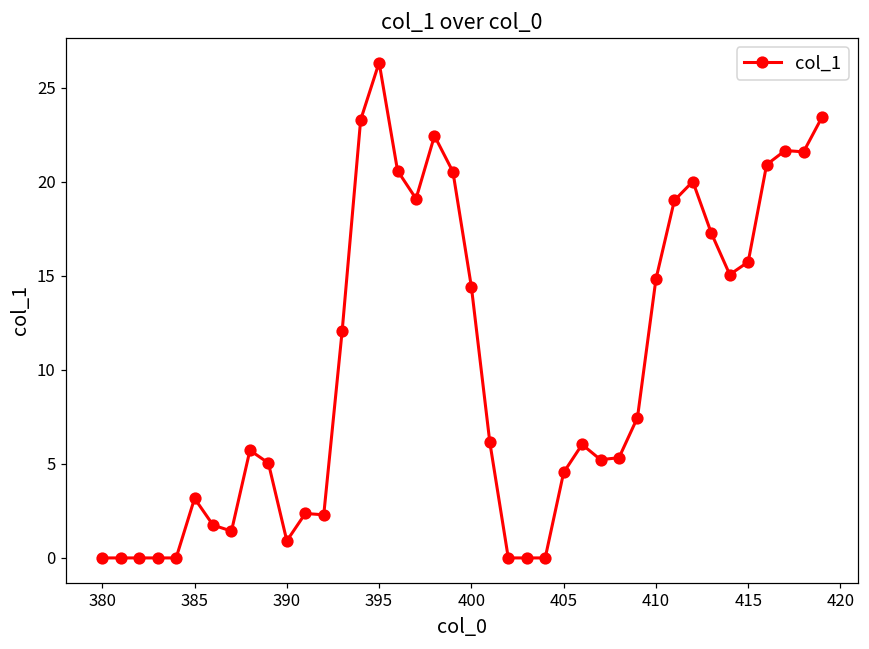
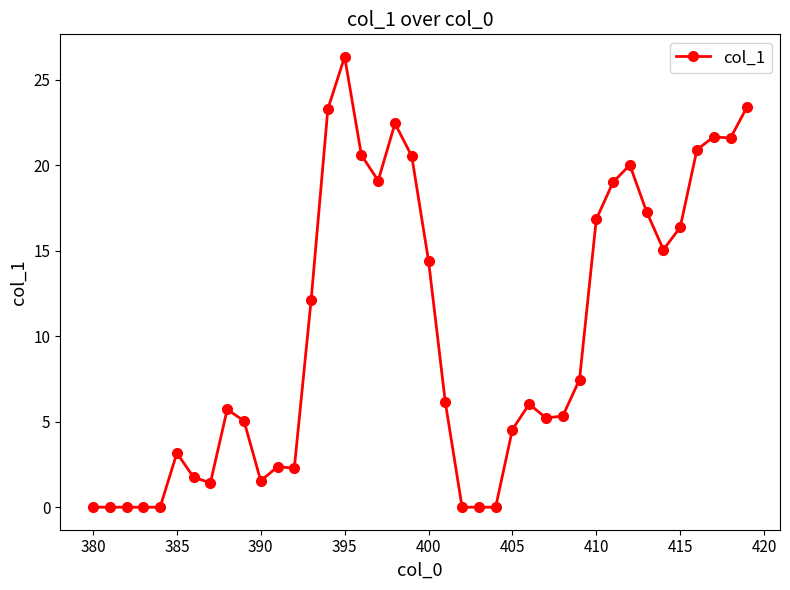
390: 0.9 -> 1.5
410: 14.8 -> 16.8
415: 15.7 -> 16.4
